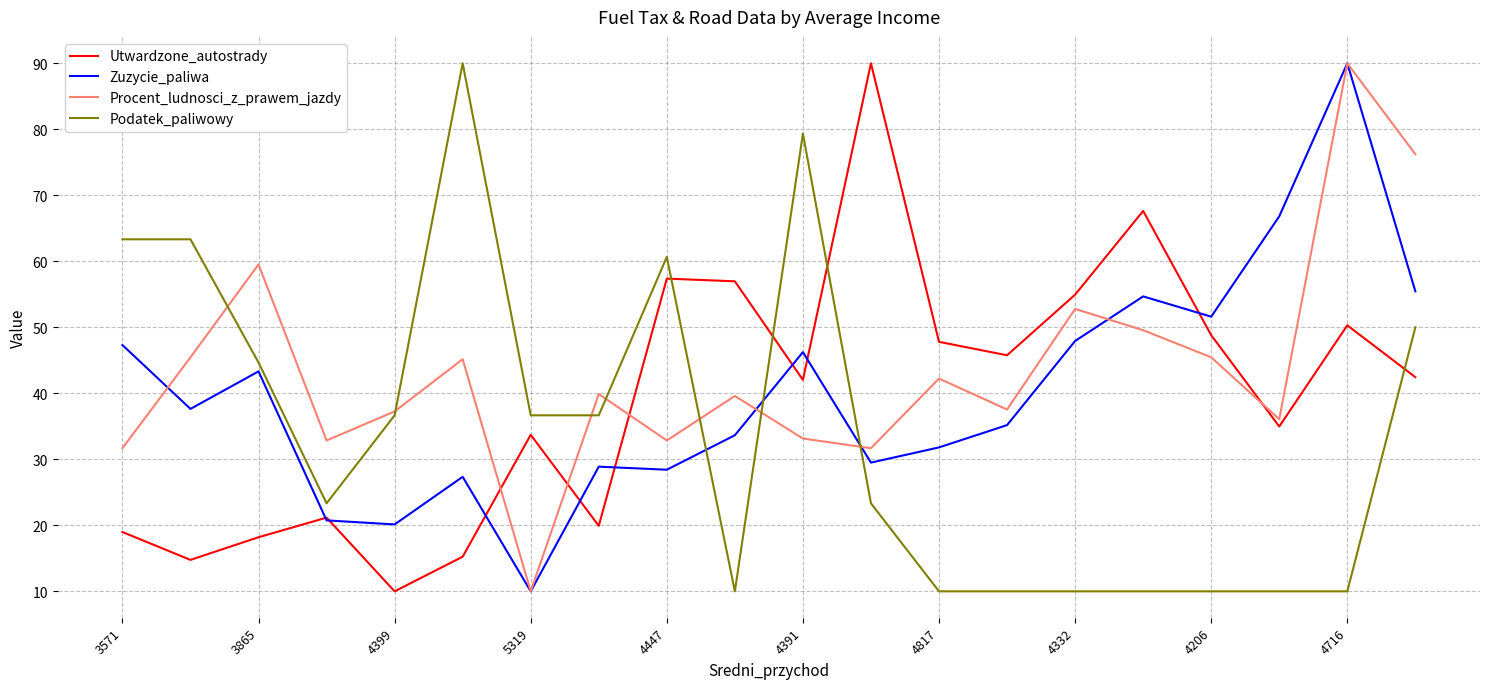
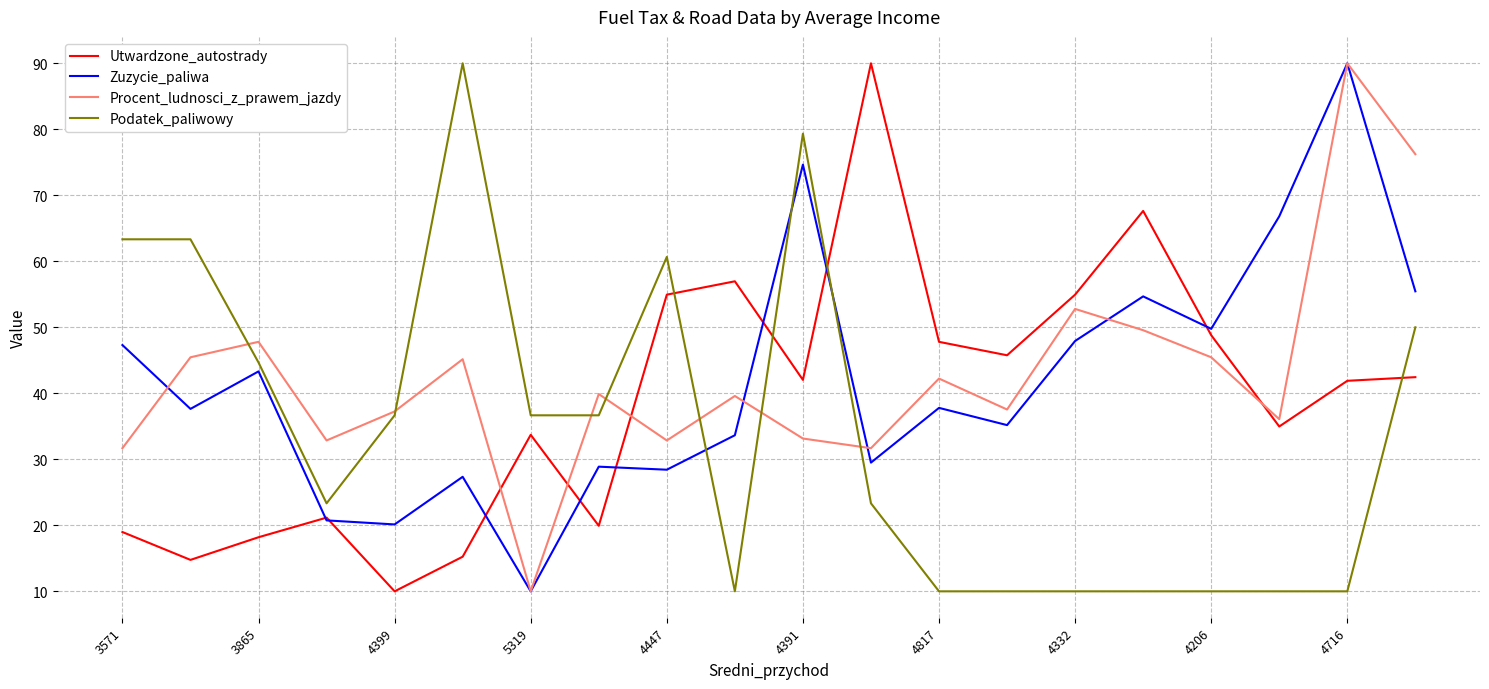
Procent_ludnosci_z_prawem_jazdy, 3865: 60 -> 48
Utwardzone_autostrady, 4447: 57 -> 55
Zuzycie_paliwa, 4391: 46 -> 75
Zuzycie_paliwa, 4817: 32 -> 38
Zuzycie_paliwa, 4206: 52 -> 50
Utwardzone_autostrady, 4716: 50 -> 42
